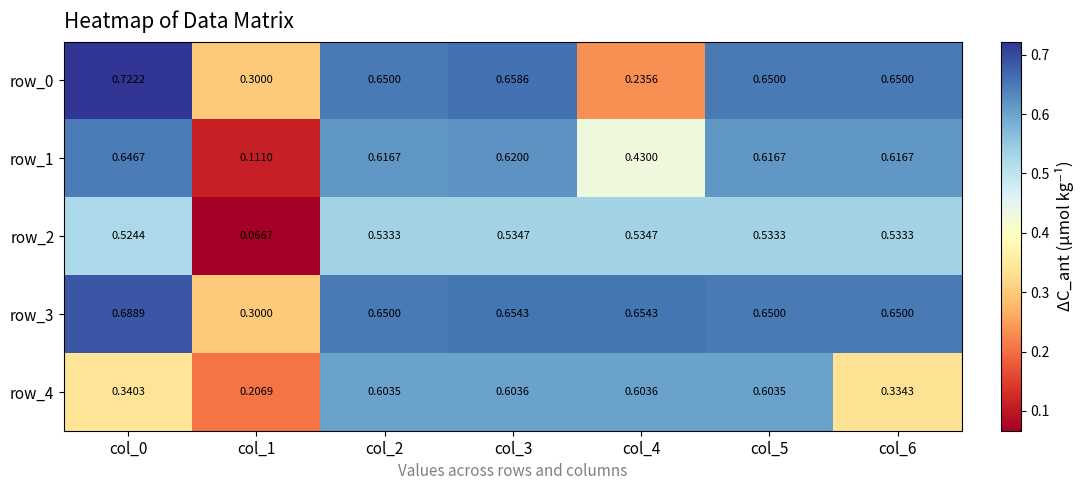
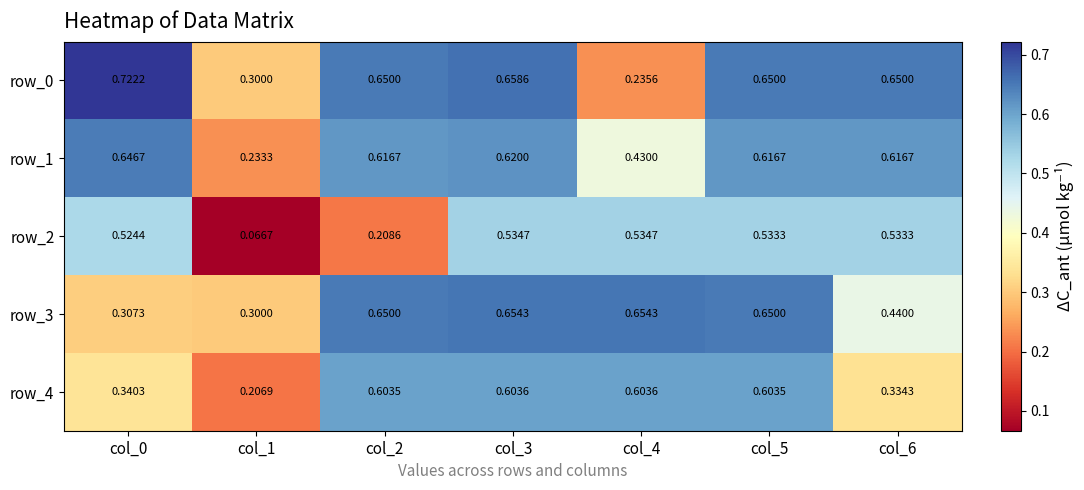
row_1, col_1: 0.1110 -> 0.2333
row_2, col_2: 0.5333 -> 0.2086
row_3, col_0: 0.6889 -> 0.3073
row_3, col_6: 0.6500 -> 0.4400
